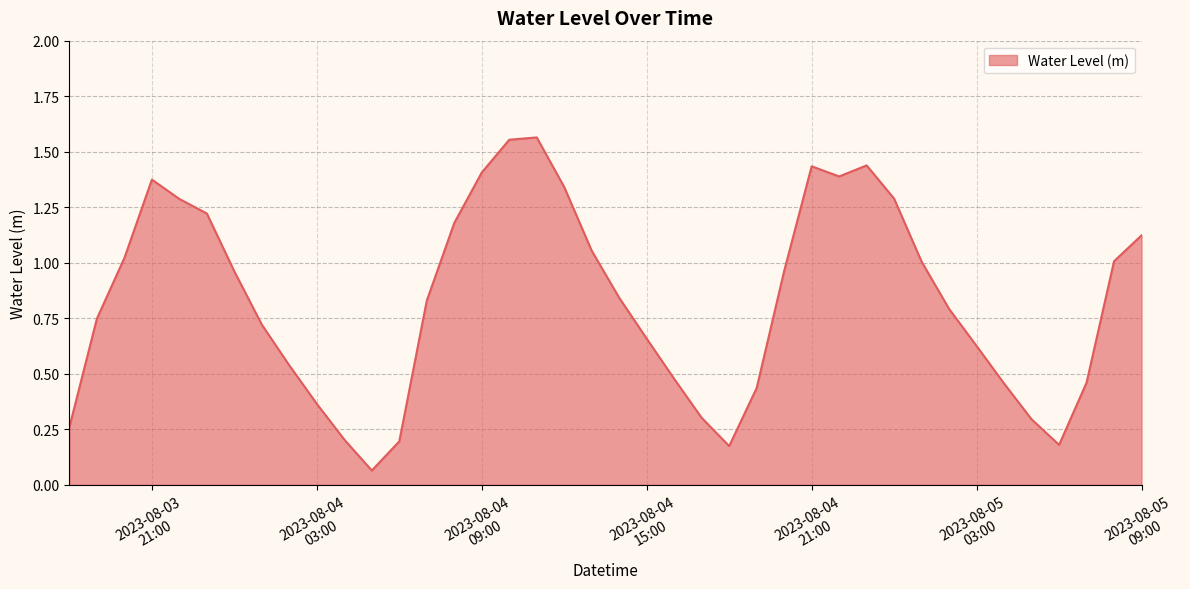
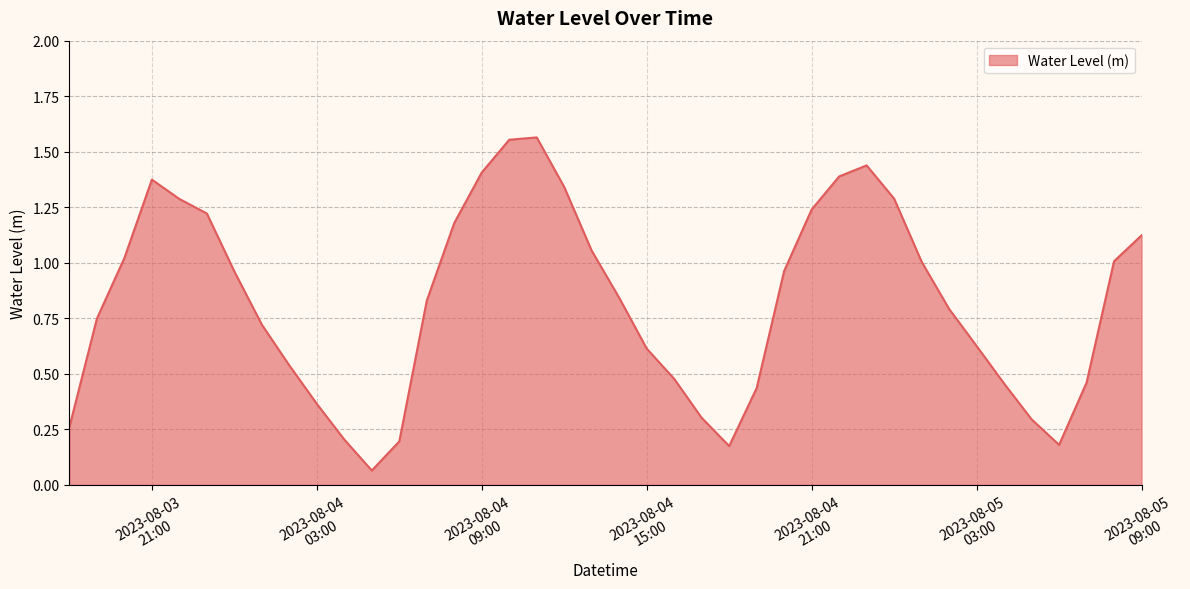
2023-08-04 15:00: 0.66 -> 0.61
2023-08-04 21:00: 1.43 -> 1.24
